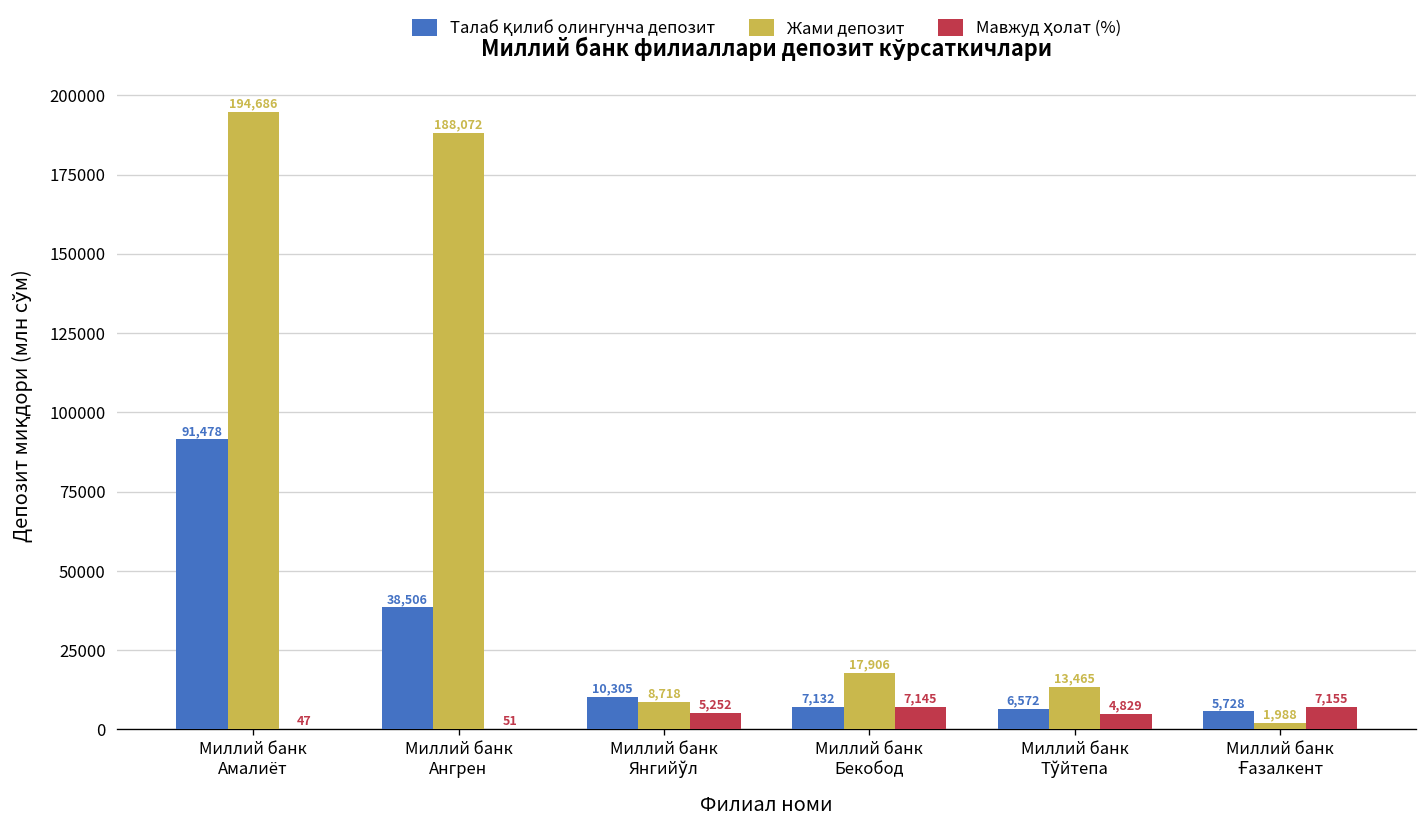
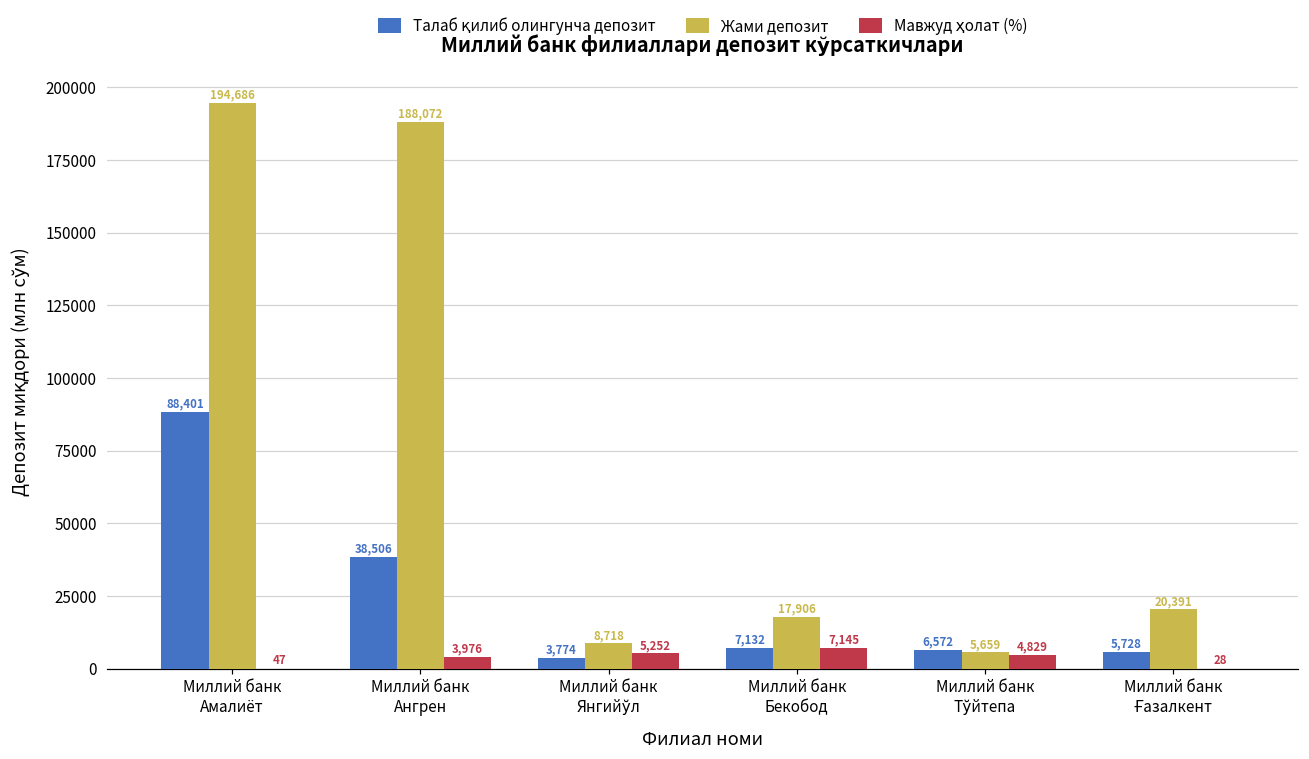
Талаб қилиб олингунча депозит, Миллий банк Амалиёт: 91,478 -> 88,401
Мавжуд ҳолат (%), Миллий банк Ангрен: 51 -> 3,976
Талаб қилиб олингунча депозит, Миллий банк Янгийўл: 10,305 -> 3,774
Жами депозит, Миллий банк Tўйтепа: 13,465 -> 5,659
Жами депозит, Миллий банк Ғазалкент: 1,988 -> 20,391
Мавжуд ҳолат (%), Миллий банк Ғазалкент: 7,155 -> 28
